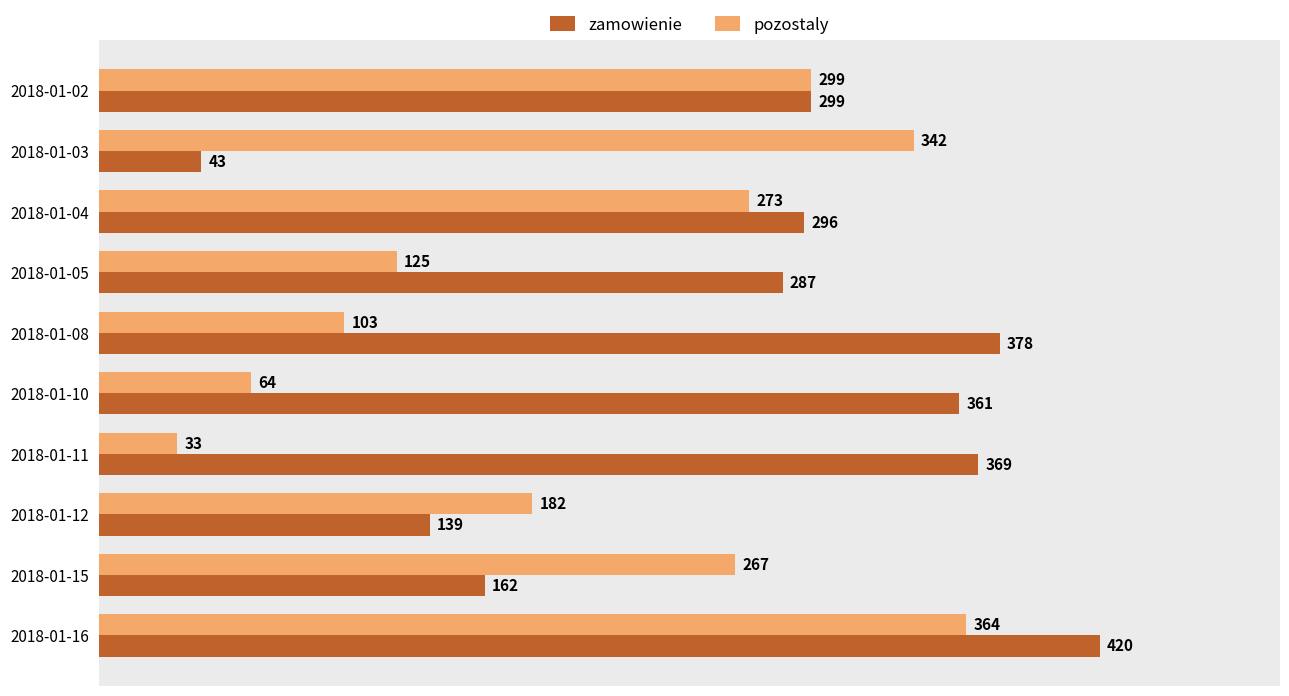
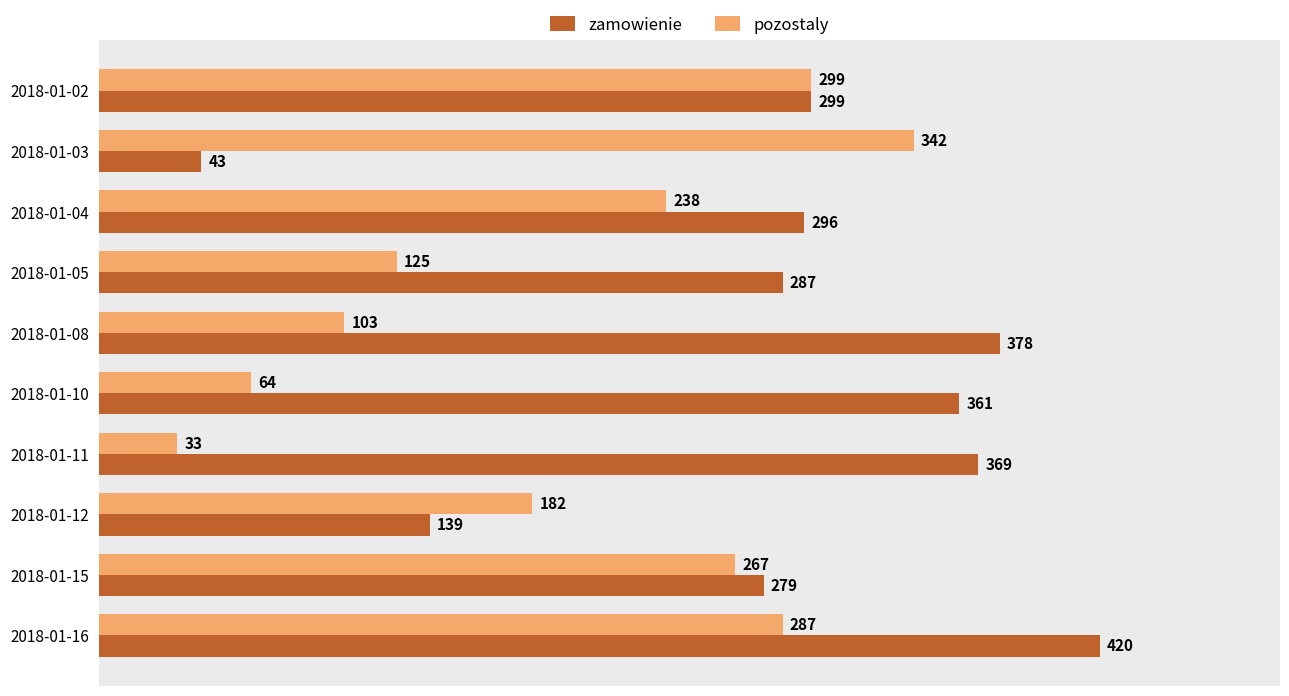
pozostaly, 2018-01-04: 273 -> 238
zamowienie, 2018-01-15: 162 -> 279
pozostaly, 2018-01-16: 364 -> 287
